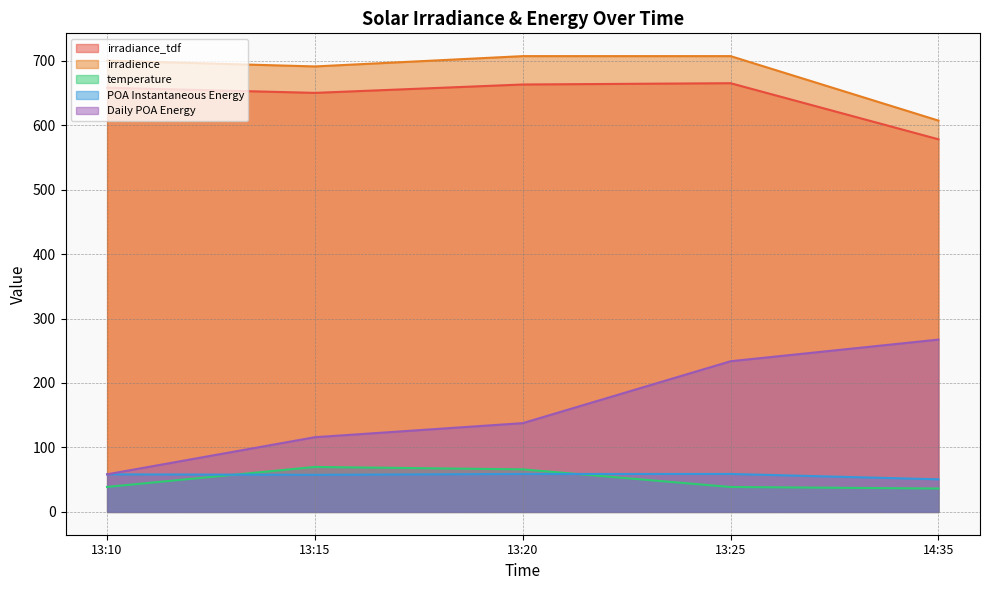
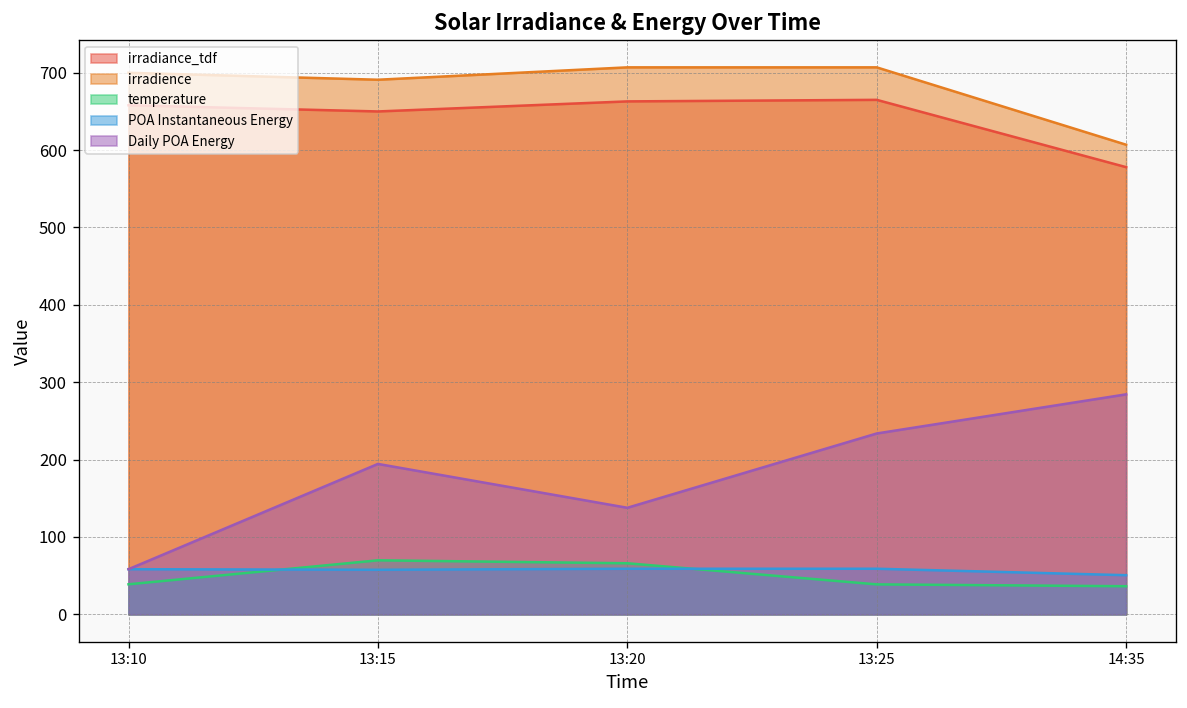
Daily POA Energy, 13:15: 120 -> 190
Daily POA Energy, 14:35: 270 -> 280
